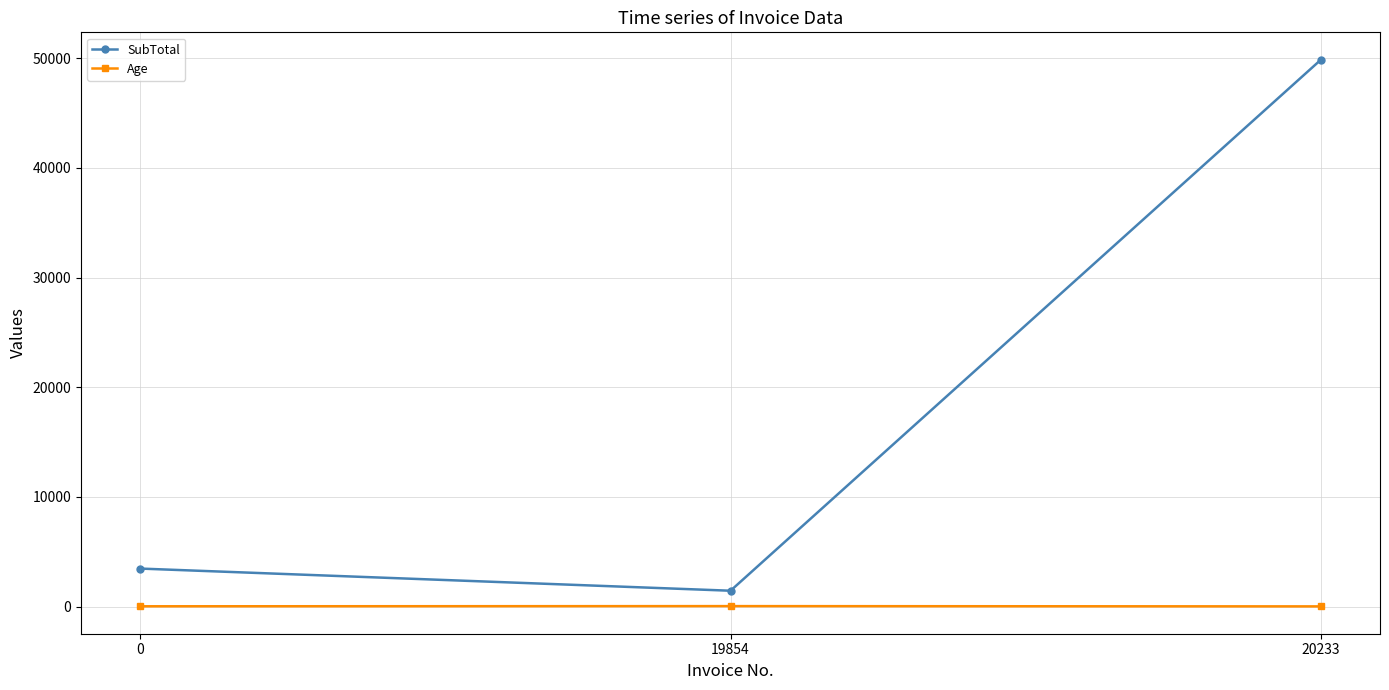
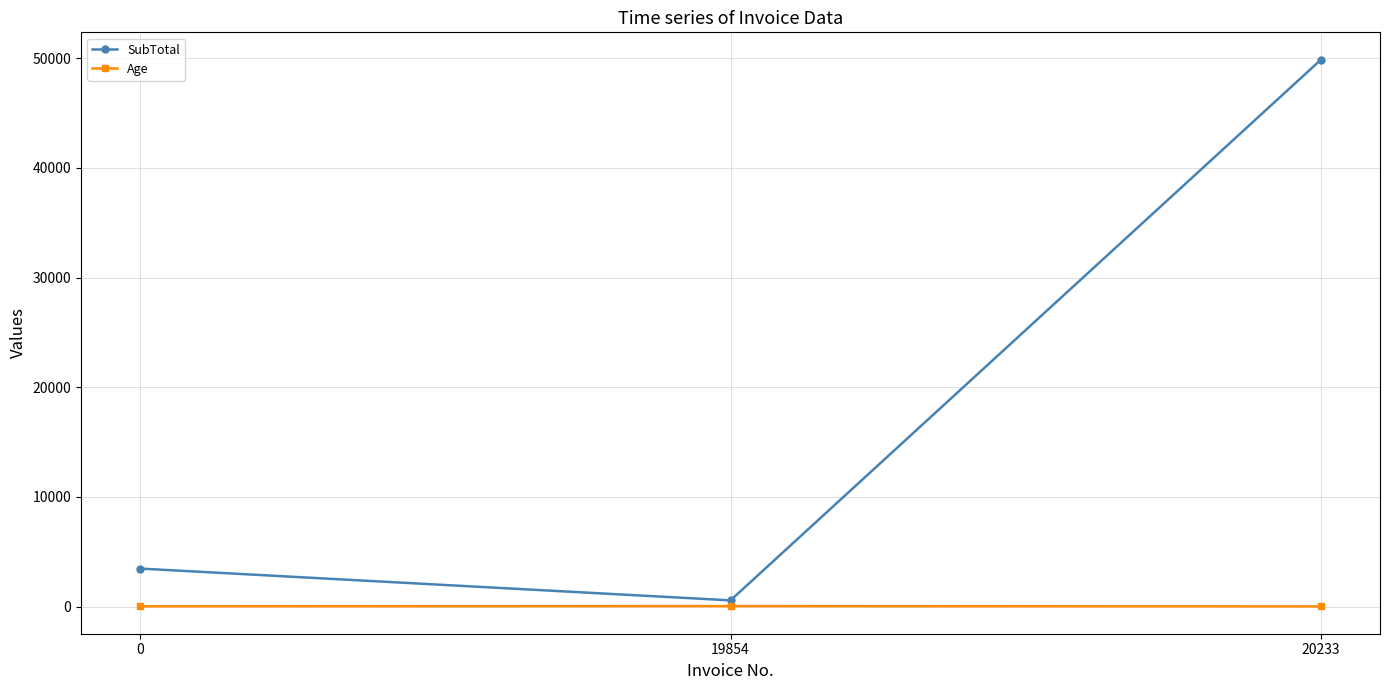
SubTotal, 19854: 1400 -> 600
